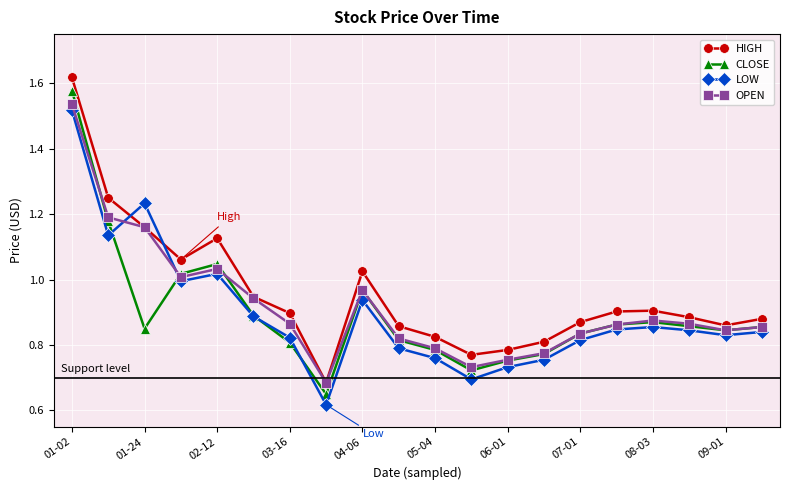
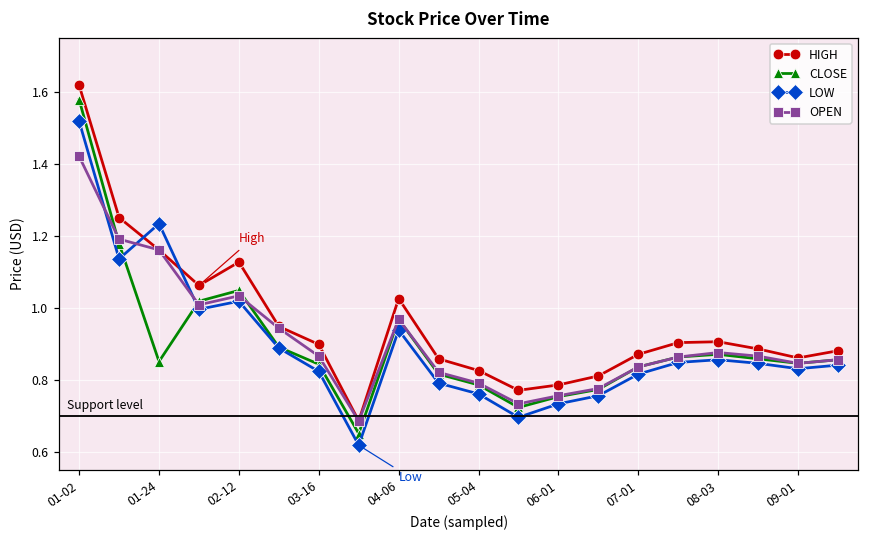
OPEN, 01-02: 1.54 -> 1.42
CLOSE, 03-16: 0.81 -> 0.84
